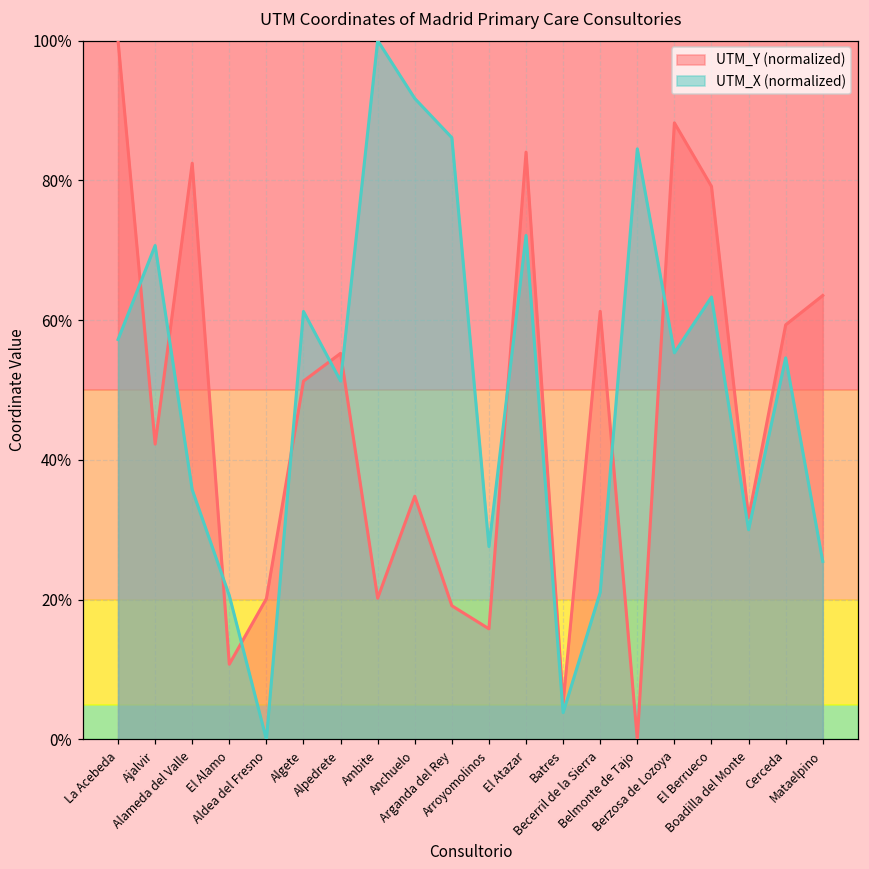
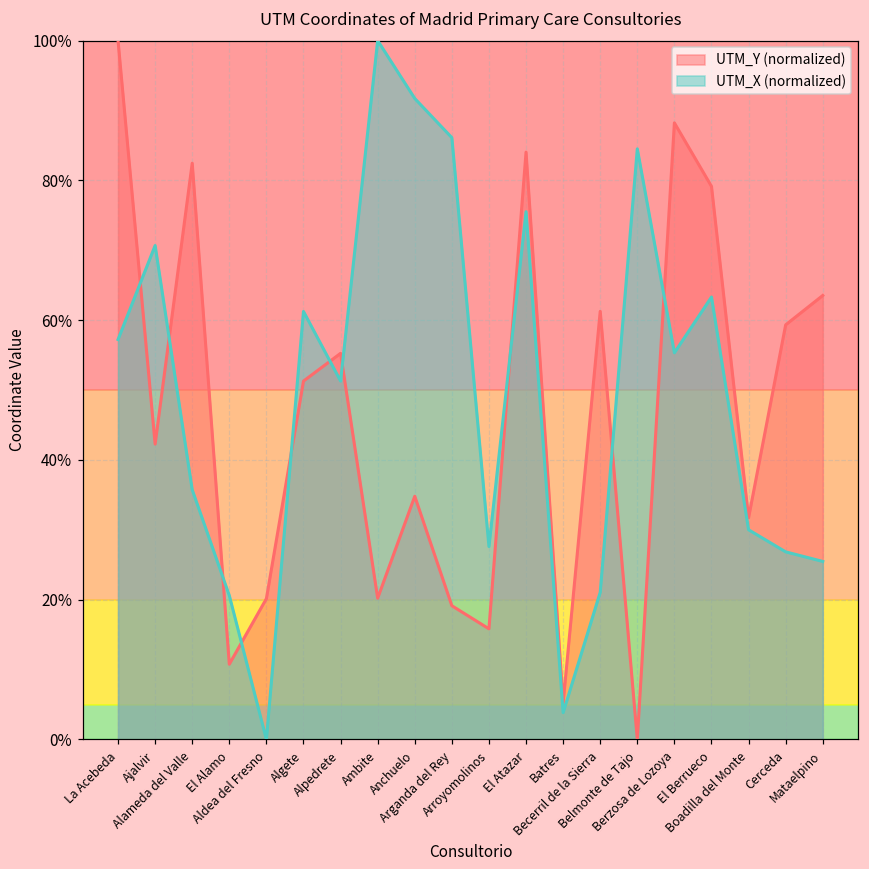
UTM_X (normalized), El Atazar: 72% -> 76%
UTM_X (normalized), Cerceda: 55% -> 27%
